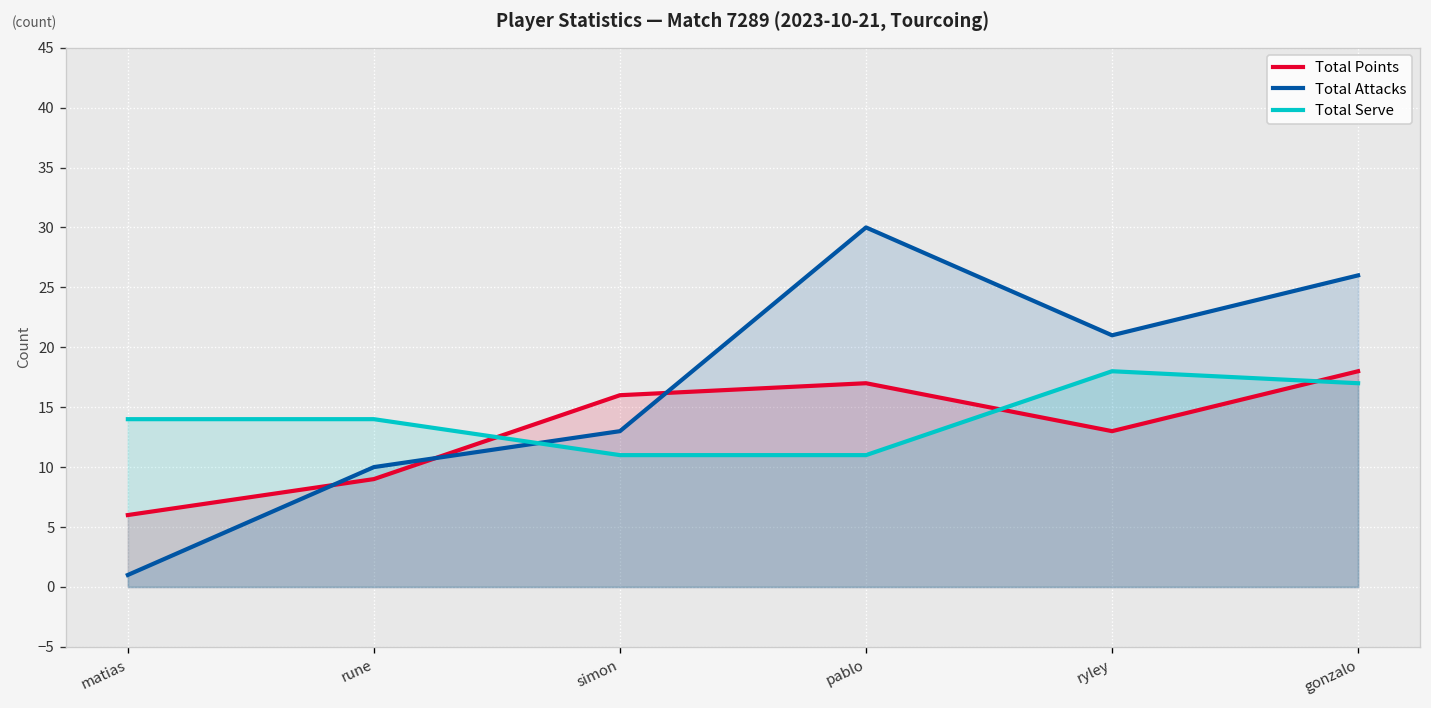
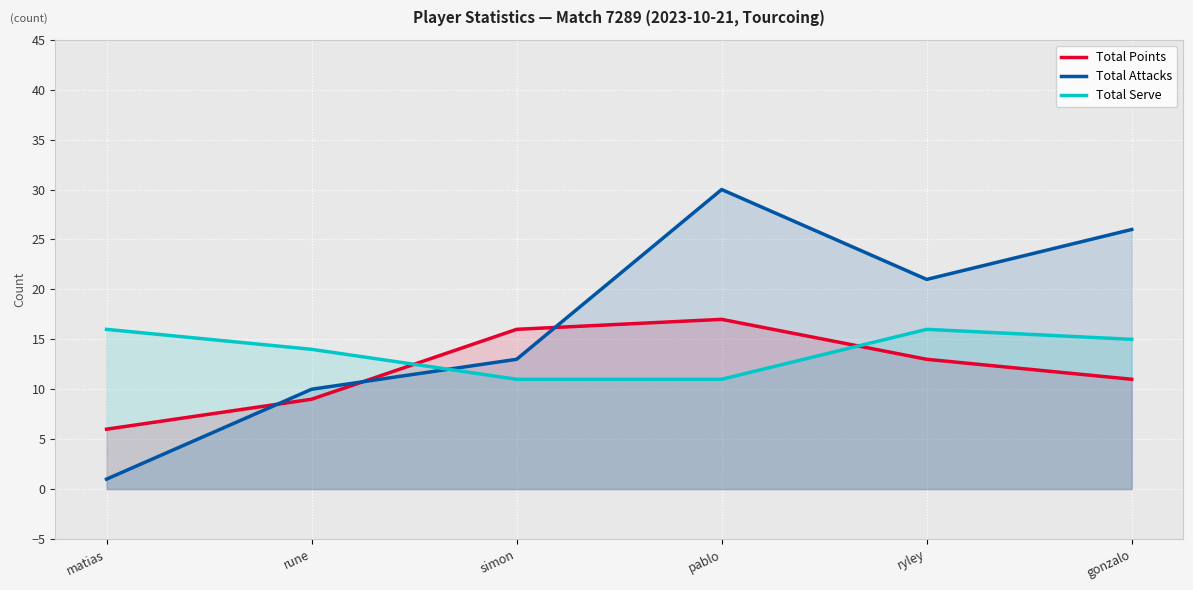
Total Serve, matias: 14 -> 16
Total Serve, ryley: 18 -> 16
Total Points, gonzalo: 18 -> 11
Total Serve, gonzalo: 17 -> 15
